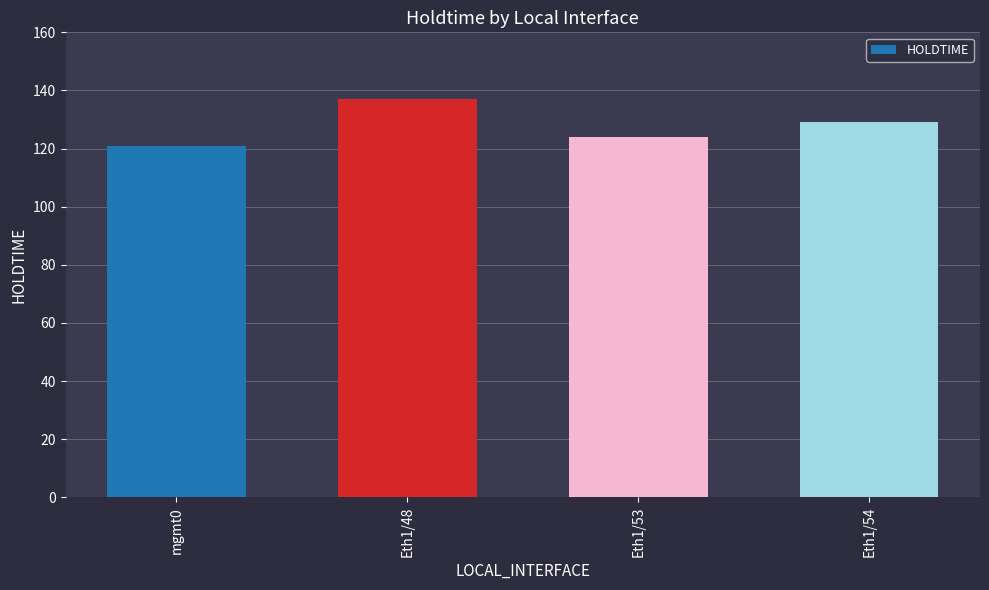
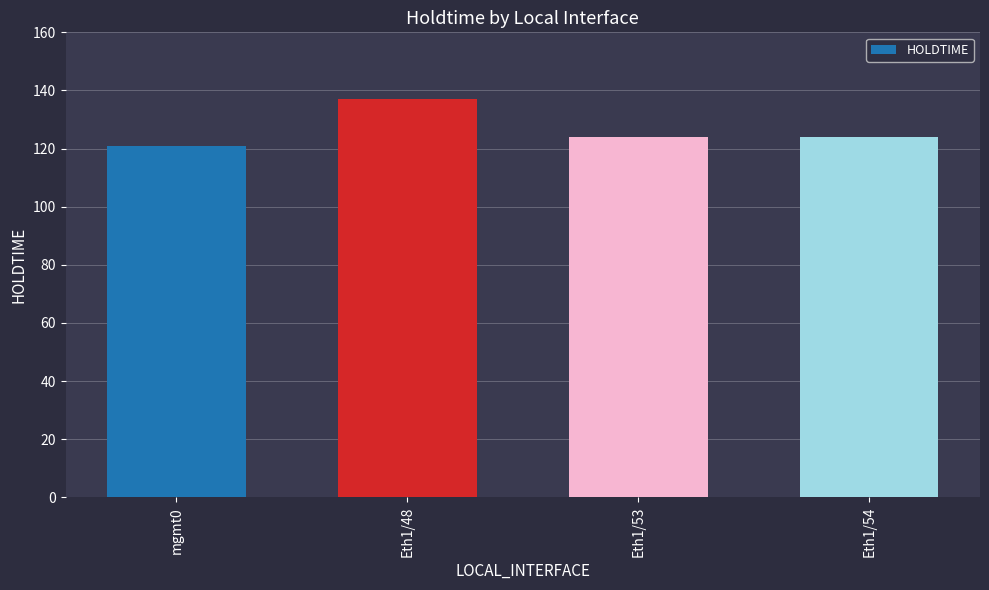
Eth1/54: 129 -> 124
